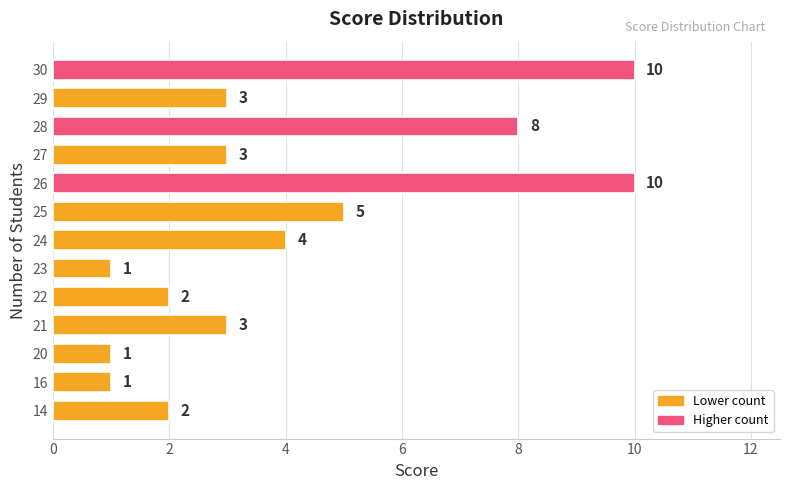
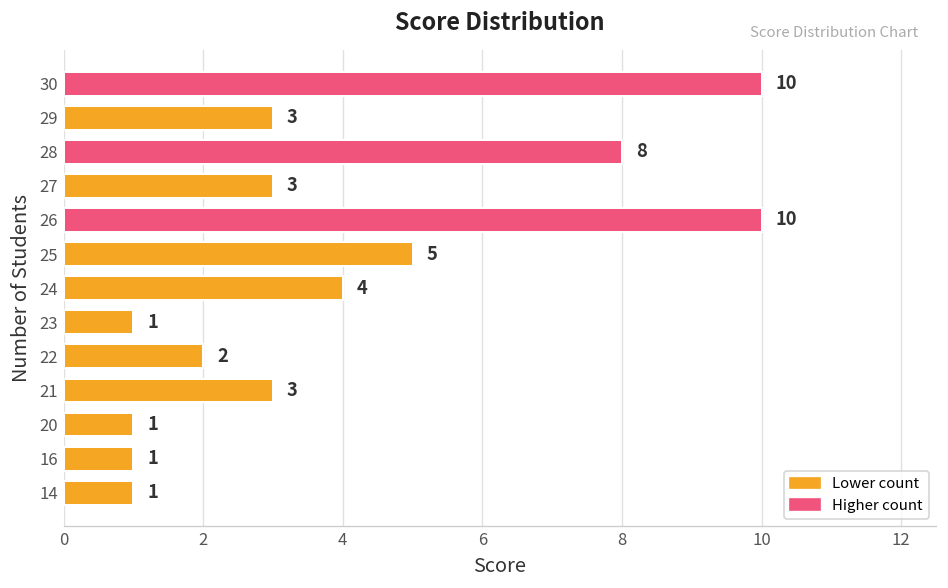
14: 2 -> 1
